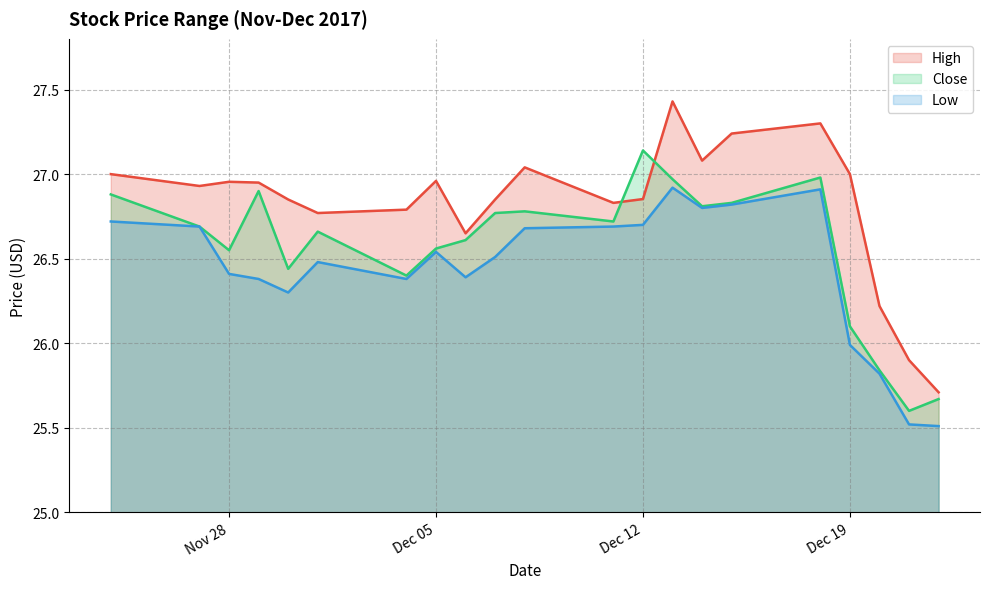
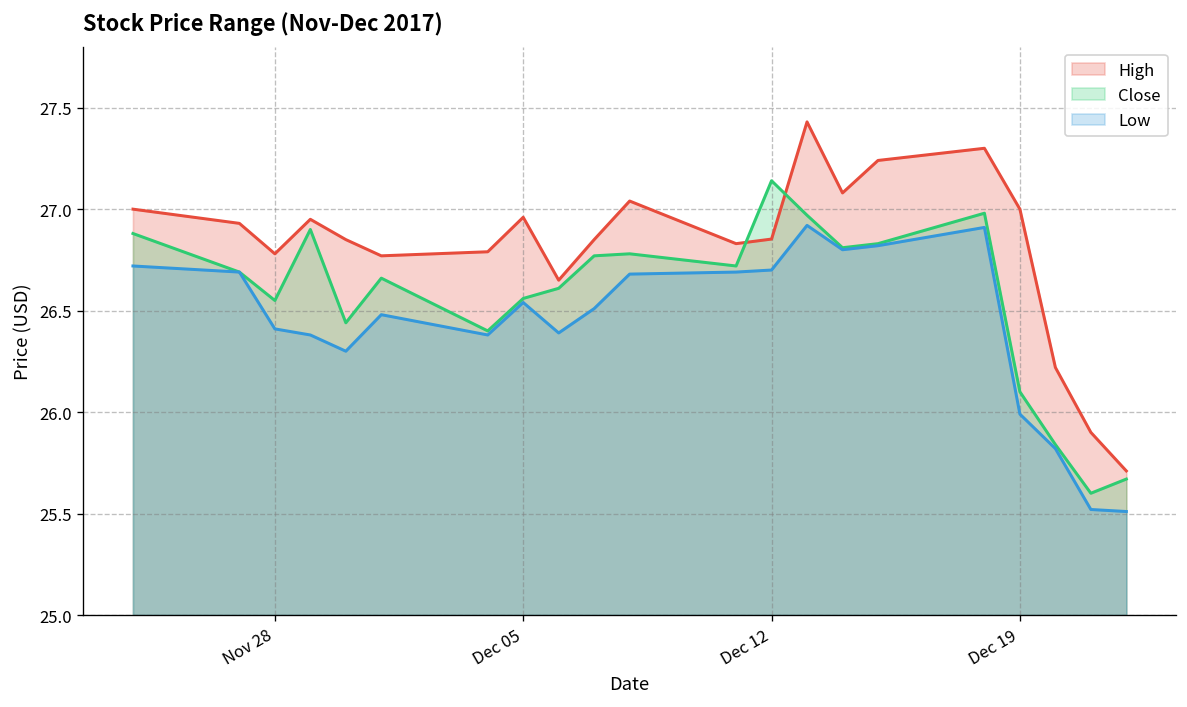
High, Nov 28: 26.95 -> 26.78
